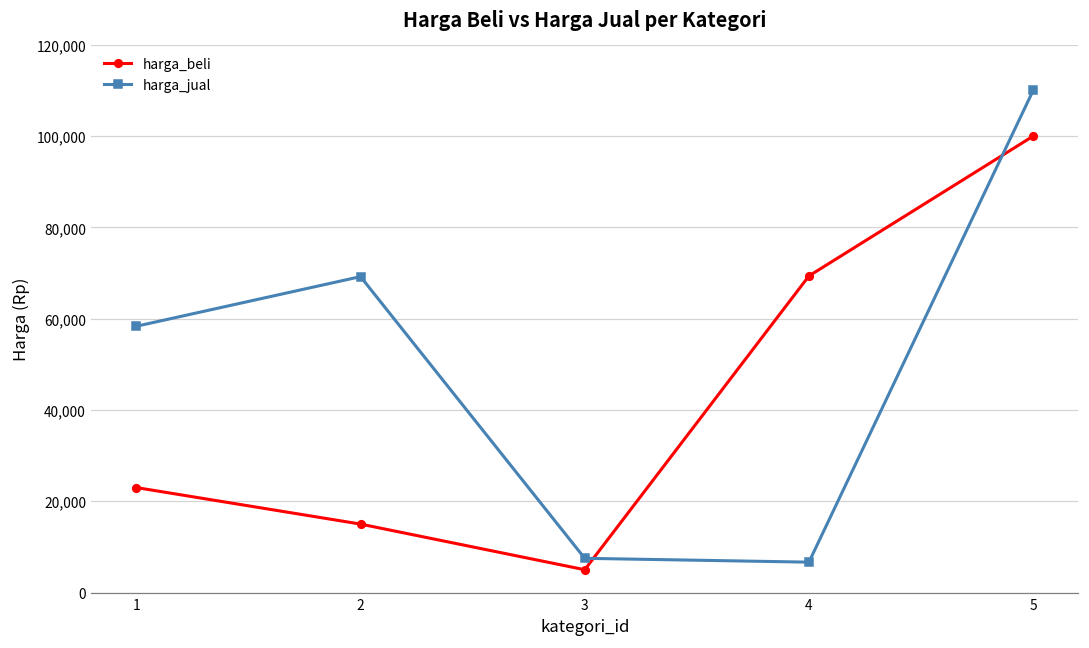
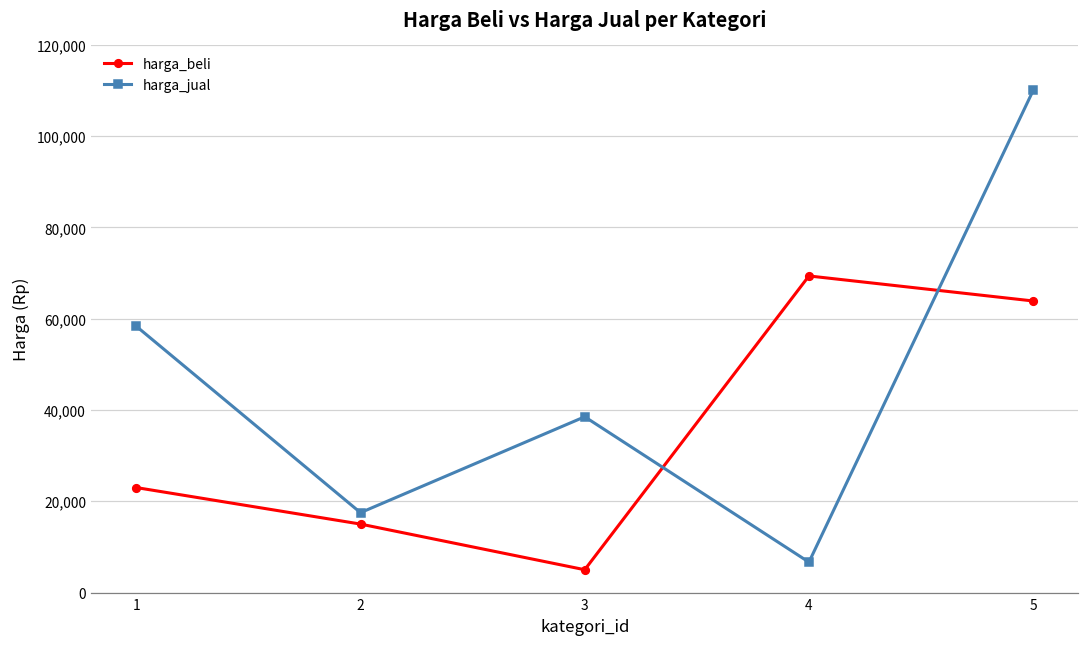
harga_jual, 2: 69,000 -> 18,000
harga_jual, 3: 8,000 -> 39,000
harga_beli, 5: 100,000 -> 64,000
